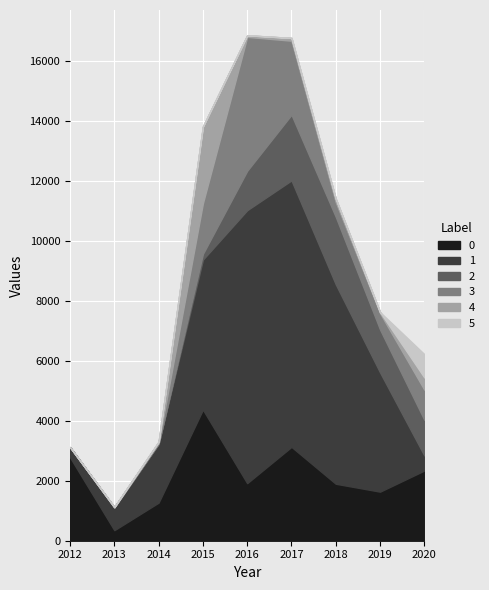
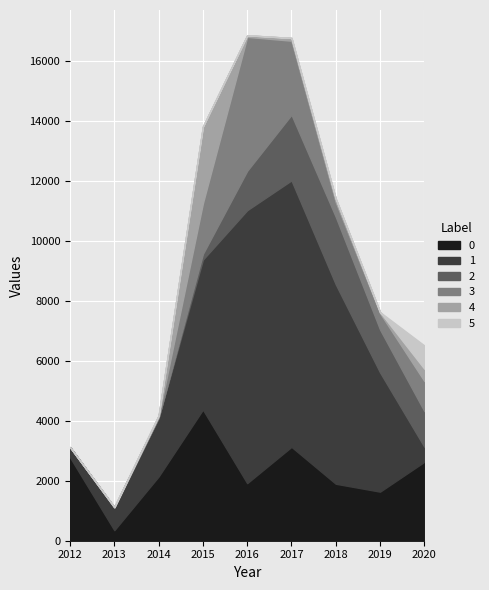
0, 2014: 1300 -> 2100
0, 2020: 2300 -> 2600
